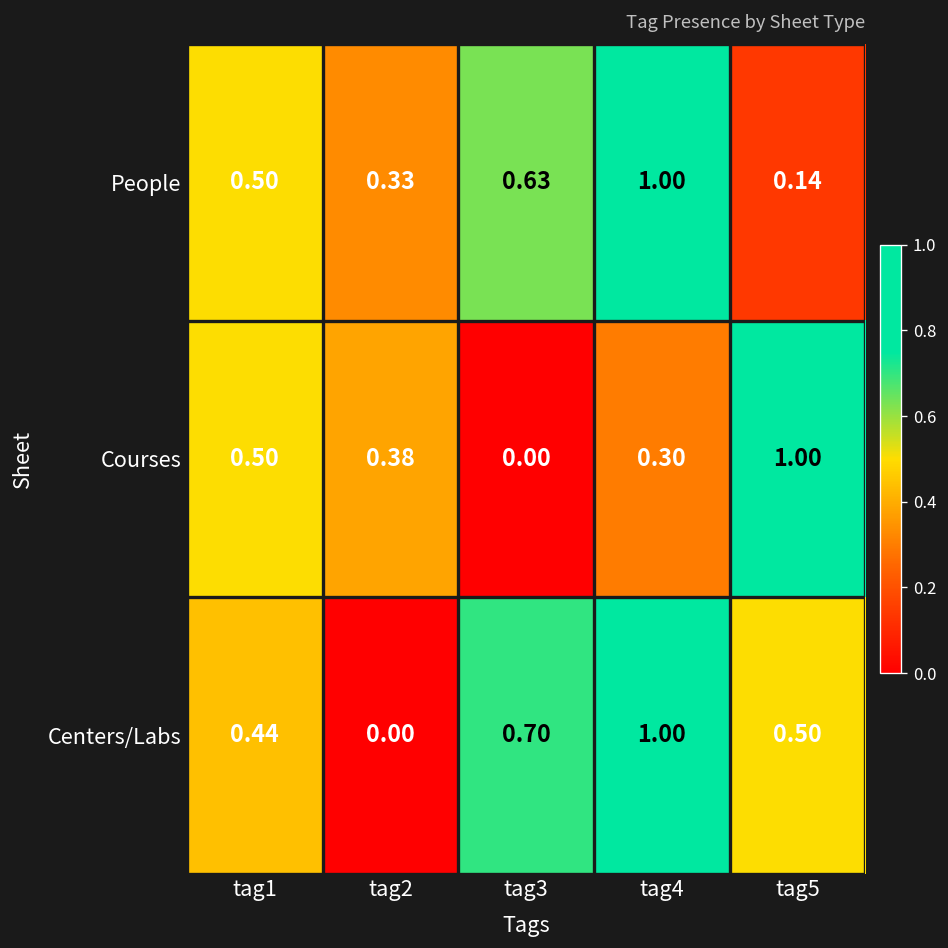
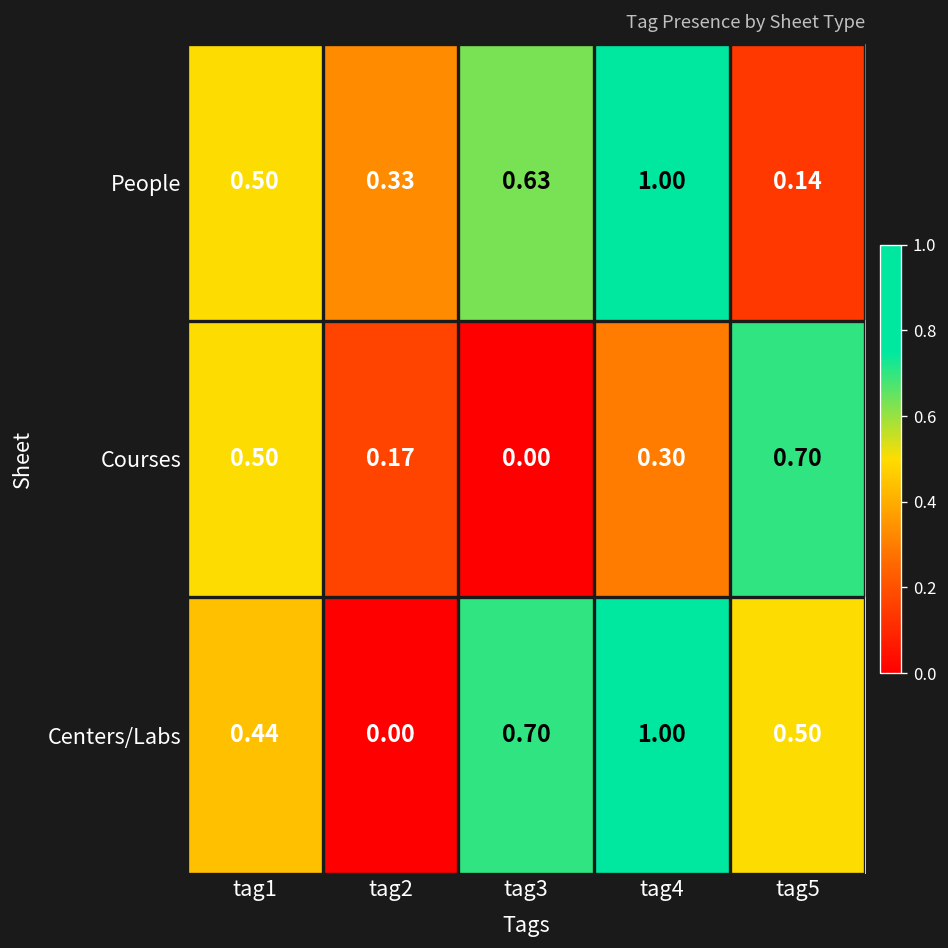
Courses, tag2: 0.38 -> 0.17
Courses, tag5: 1.00 -> 0.70
